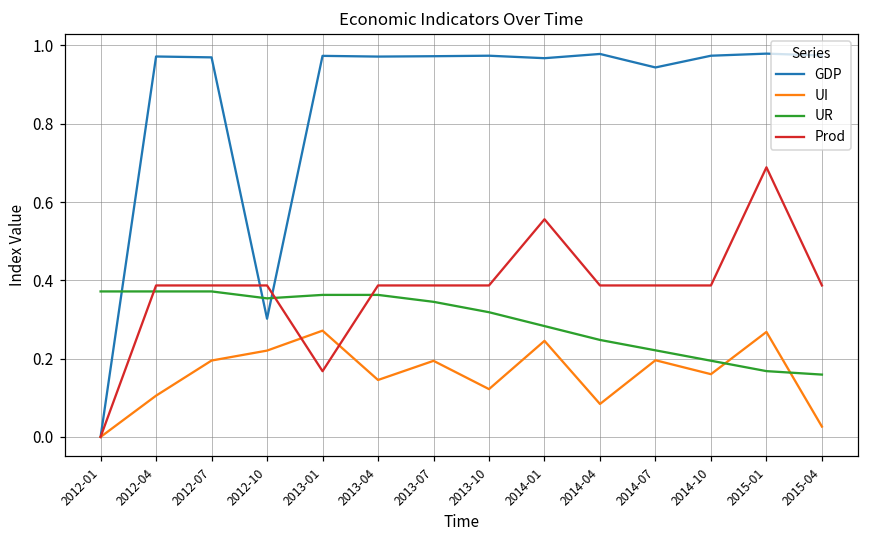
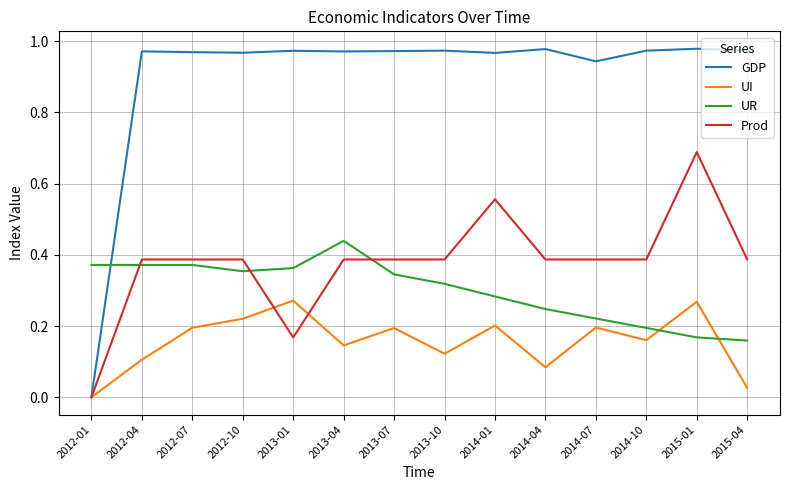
GDP, 2012-10: 0.30 -> 0.97
UR, 2013-04: 0.36 -> 0.44
UI, 2014-01: 0.25 -> 0.20
